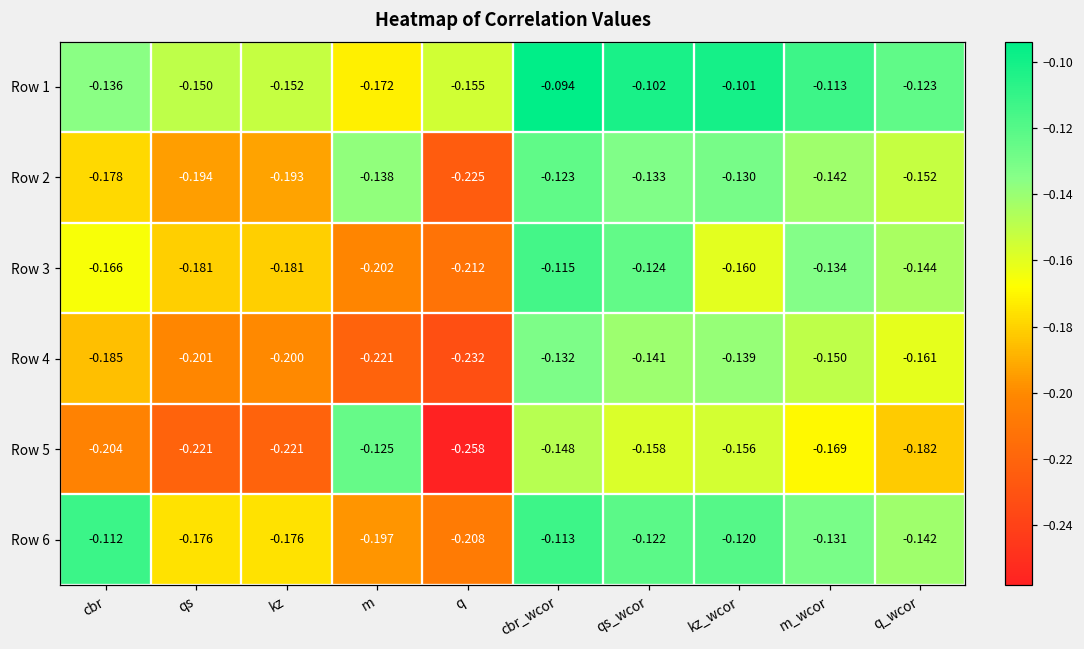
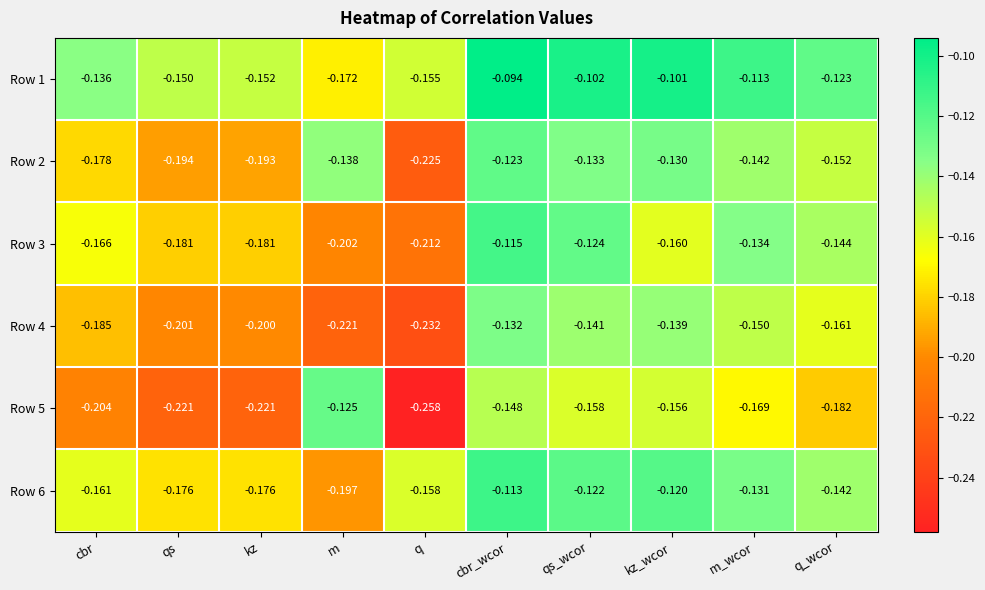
Row 6, cbr: -0.112 -> -0.161
Row 6, q: -0.208 -> -0.158
